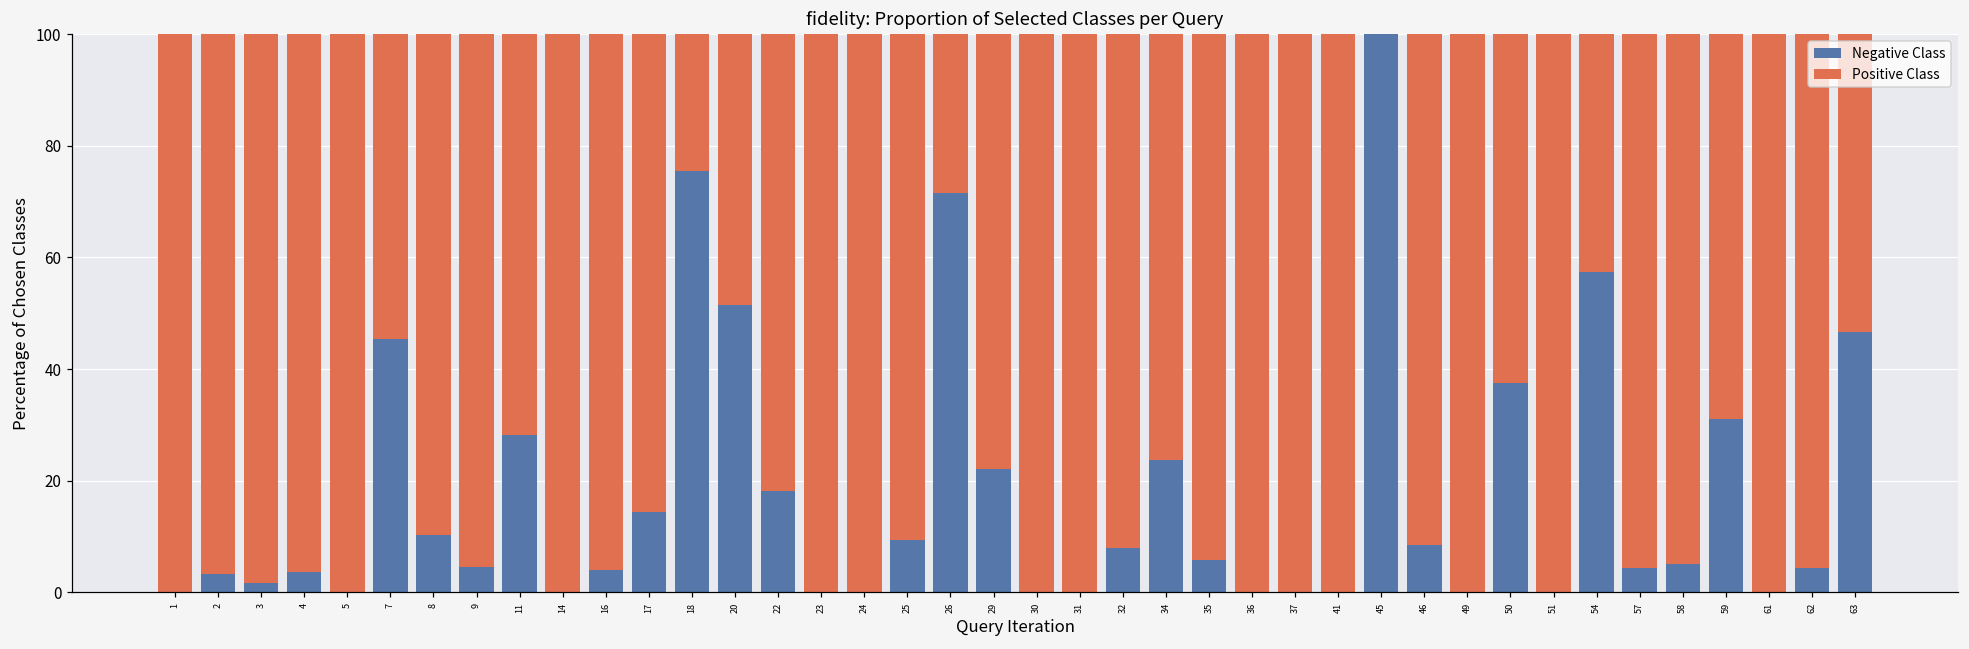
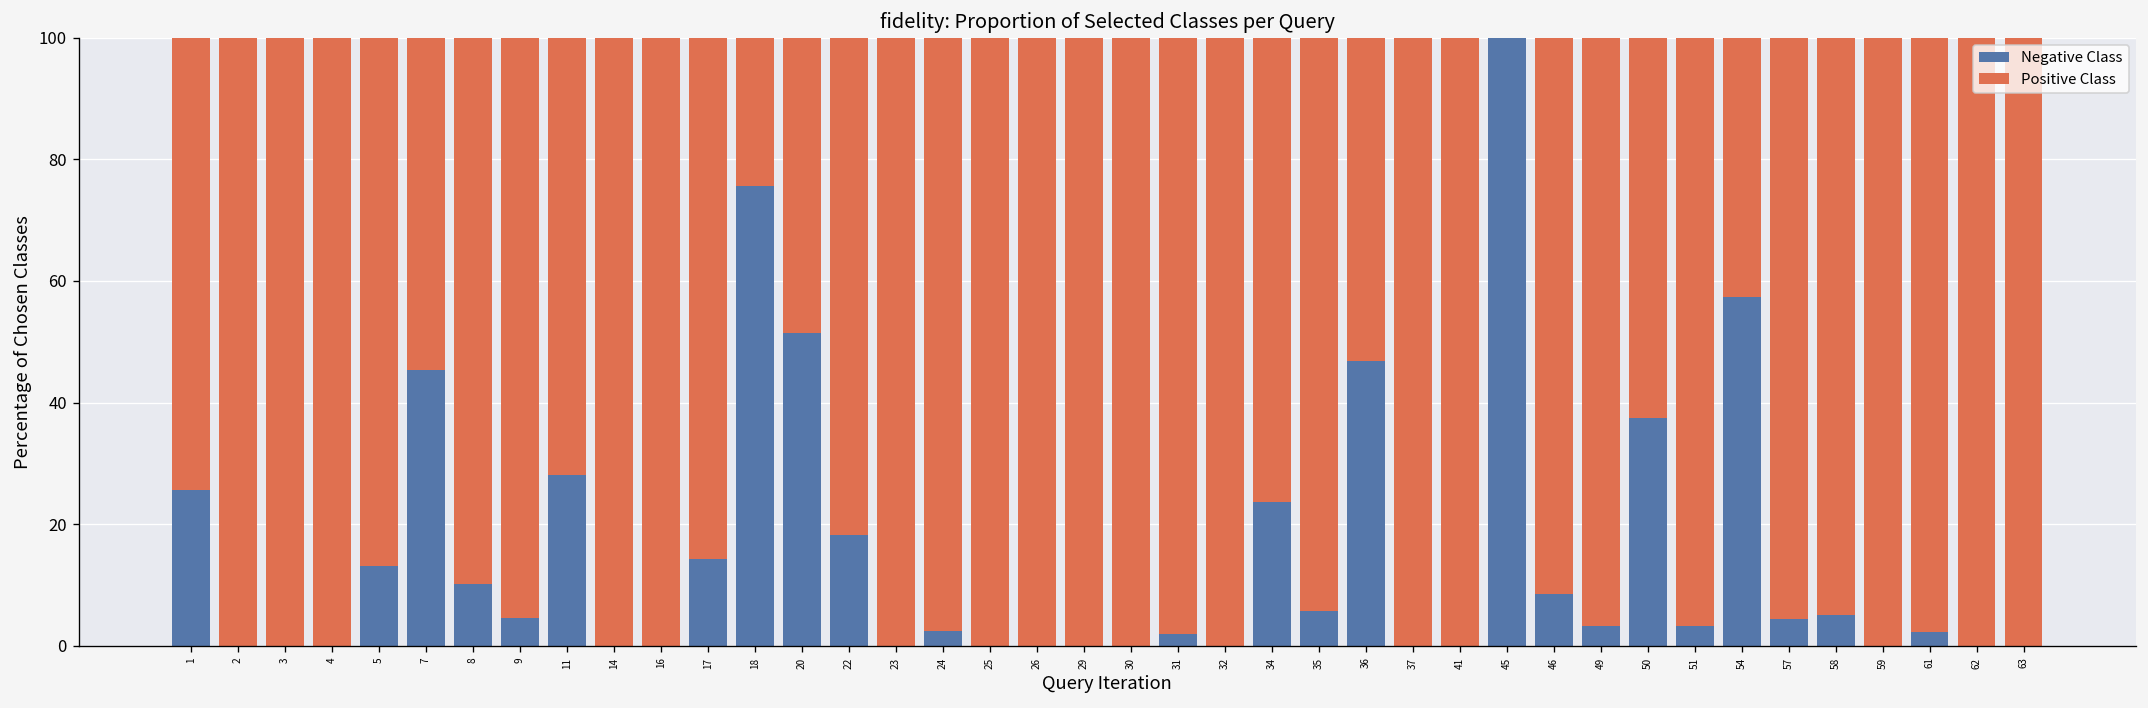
Negative Class, 1: 0 -> 26
Negative Class, 2: 3 -> 0
Negative Class, 3: 2 -> 0
Negative Class, 4: 4 -> 0
Negative Class, 5: 0 -> 13
Negative Class, 16: 4 -> 0
Negative Class, 24: 0 -> 2
Negative Class, 25: 9 -> 0
Negative Class, 26: 72 -> 0
Negative Class, 29: 22 -> 0
Negative Class, 31: 0 -> 2
Negative Class, 32: 8 -> 0
Negative Class, 36: 0 -> 47
Negative Class, 49: 0 -> 3
Negative Class, 51: 0 -> 3
Negative Class, 59: 31 -> 0
Negative Class, 61: 0 -> 2
Negative Class, 62: 4 -> 0
Negative Class, 63: 47 -> 0
